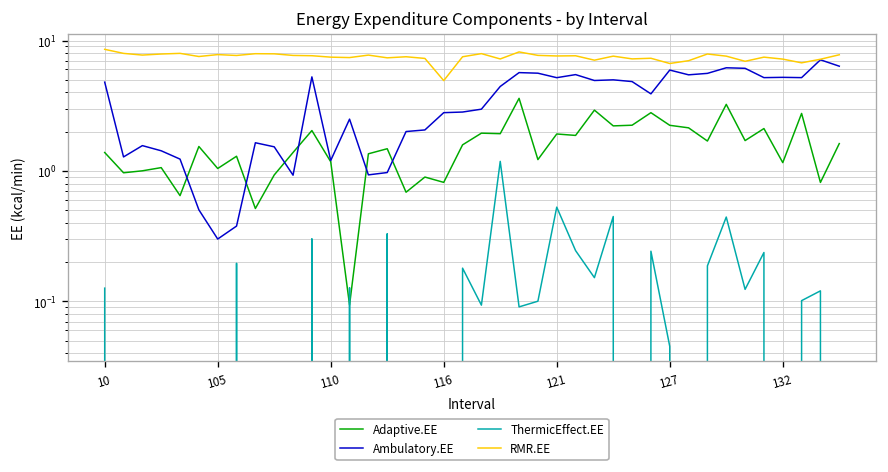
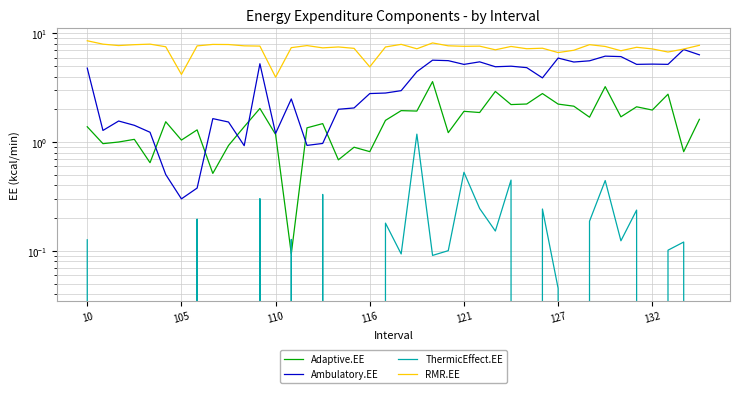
RMR.EE, 105: 8 -> 4.2
RMR.EE, 110: 7 -> 4.0
Adaptive.EE, 132: 1.2 -> 2.0
